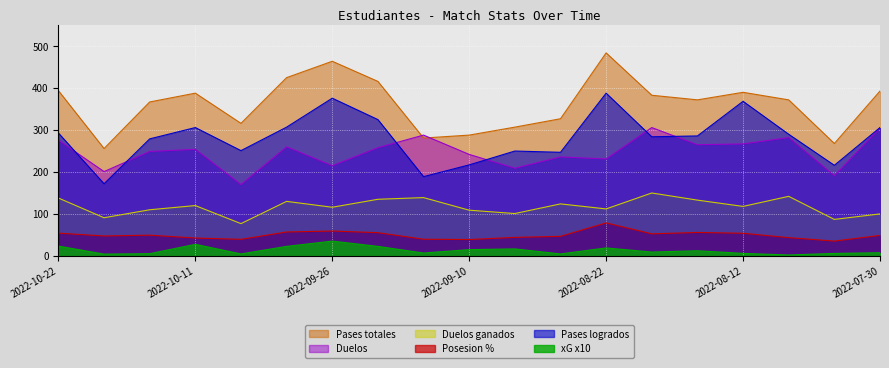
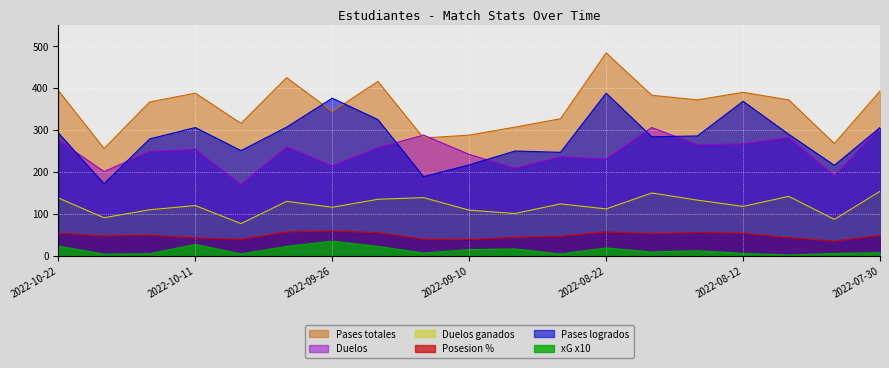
Pases totales, 2022-09-26: 460 -> 340
Posesion %, 2022-08-22: 80 -> 60
Duelos ganados, 2022-07-30: 100 -> 150
